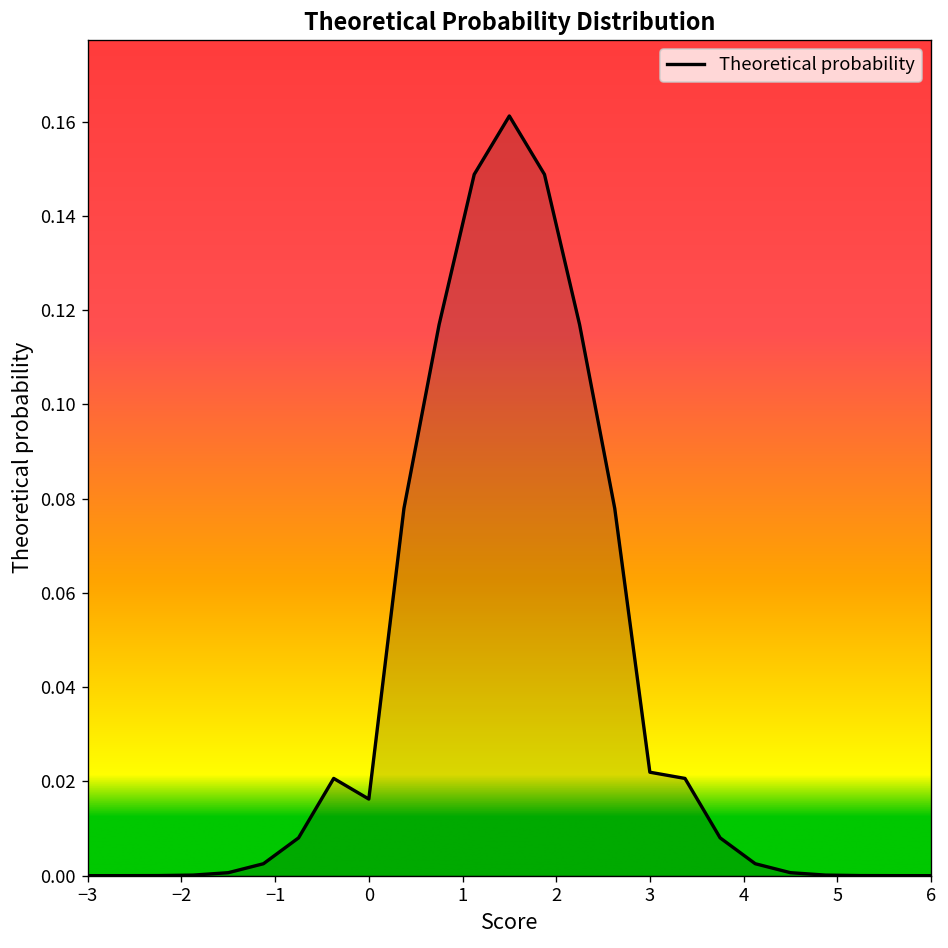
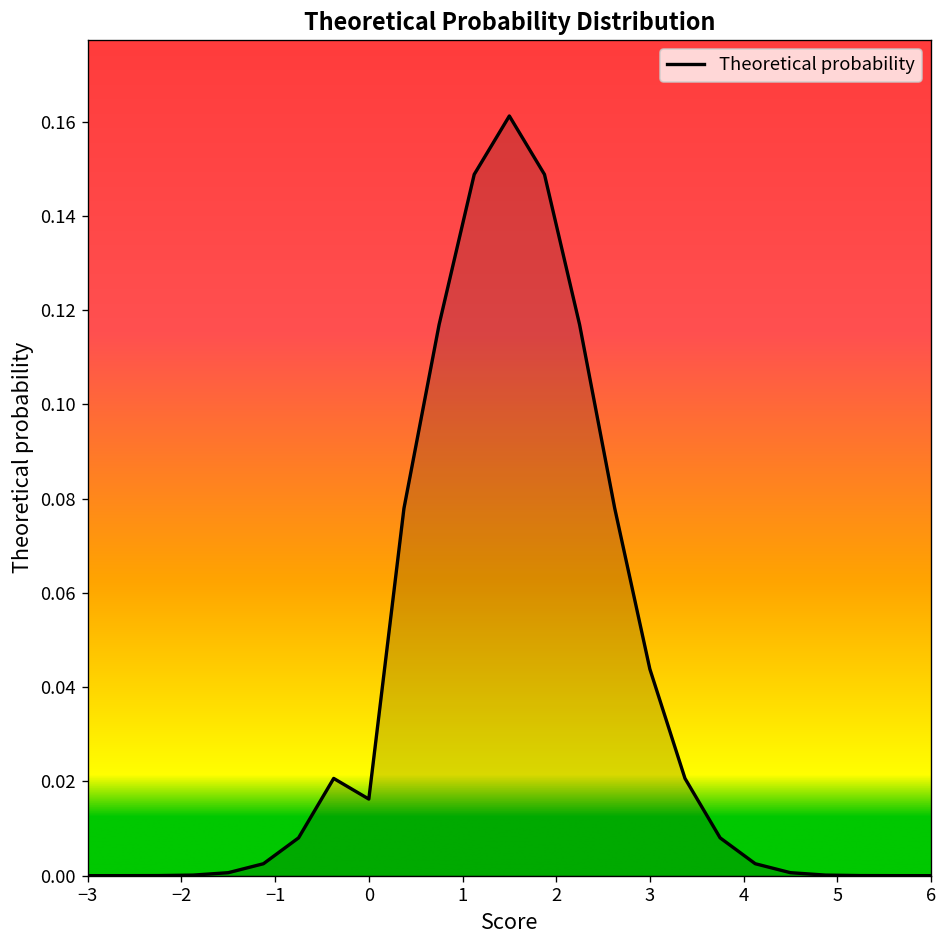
3: 0.022 -> 0.044
